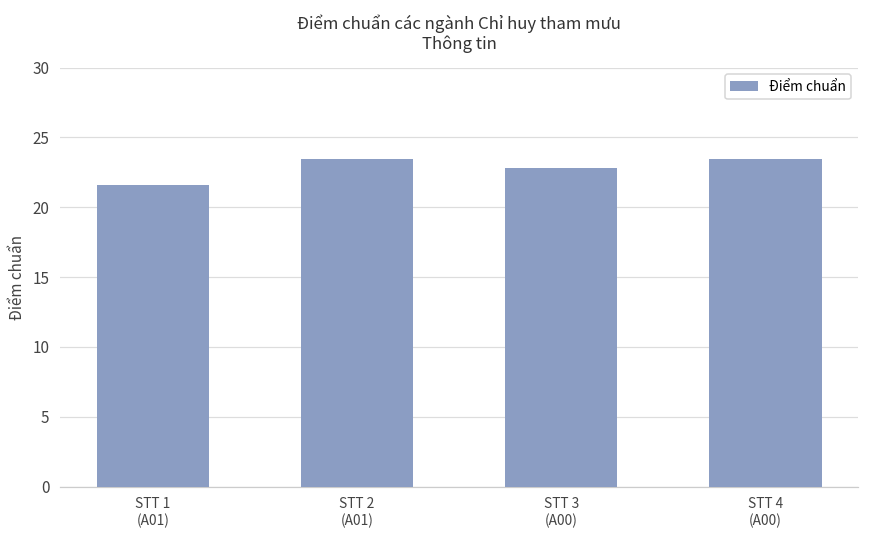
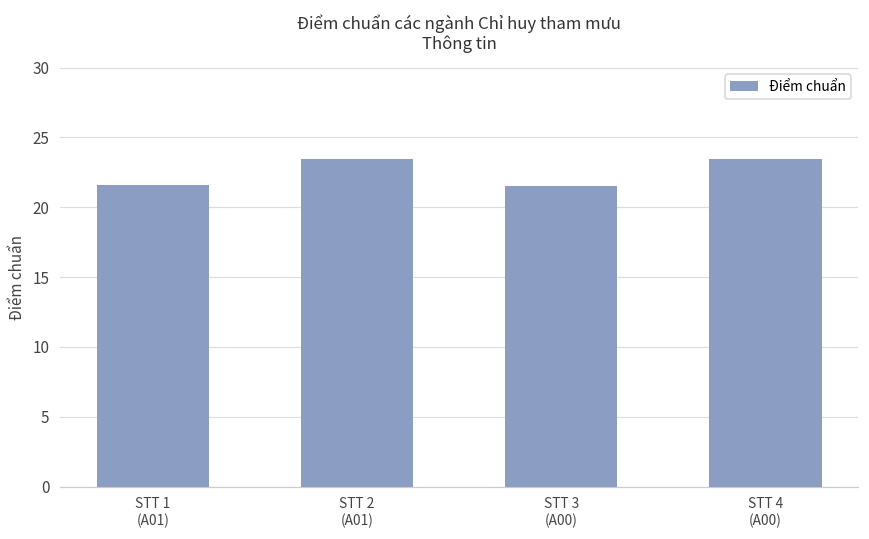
STT 3 (A00): 22.8 -> 21.5
